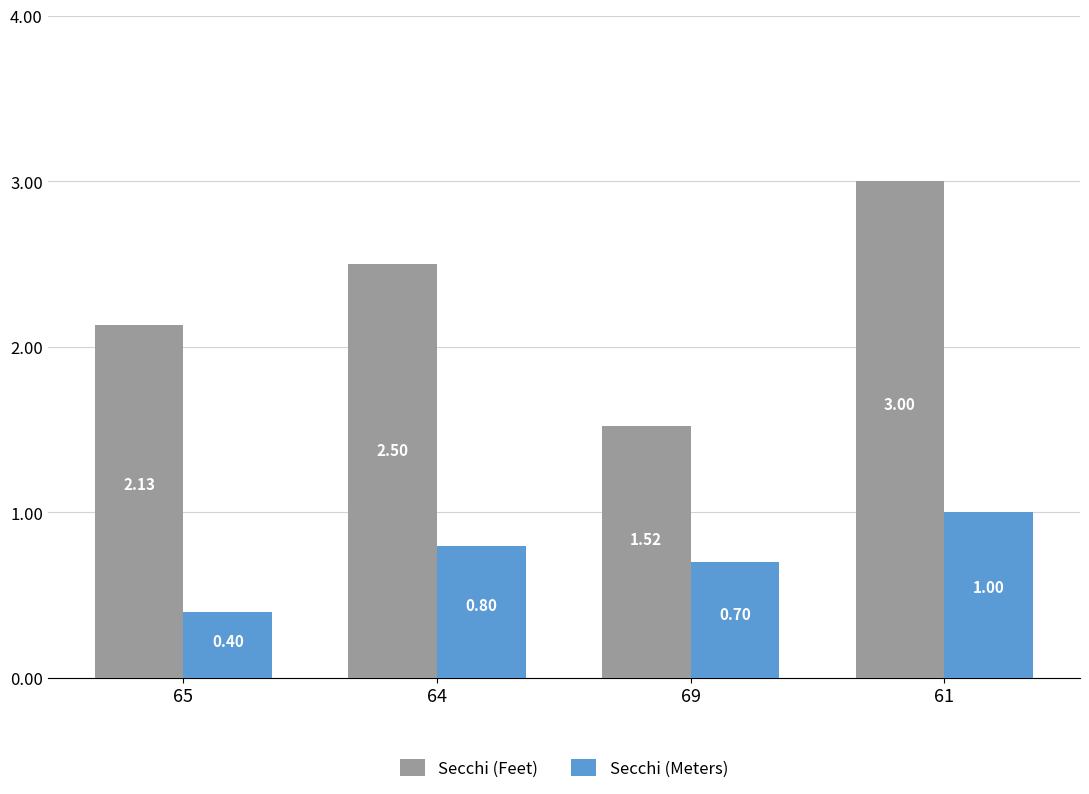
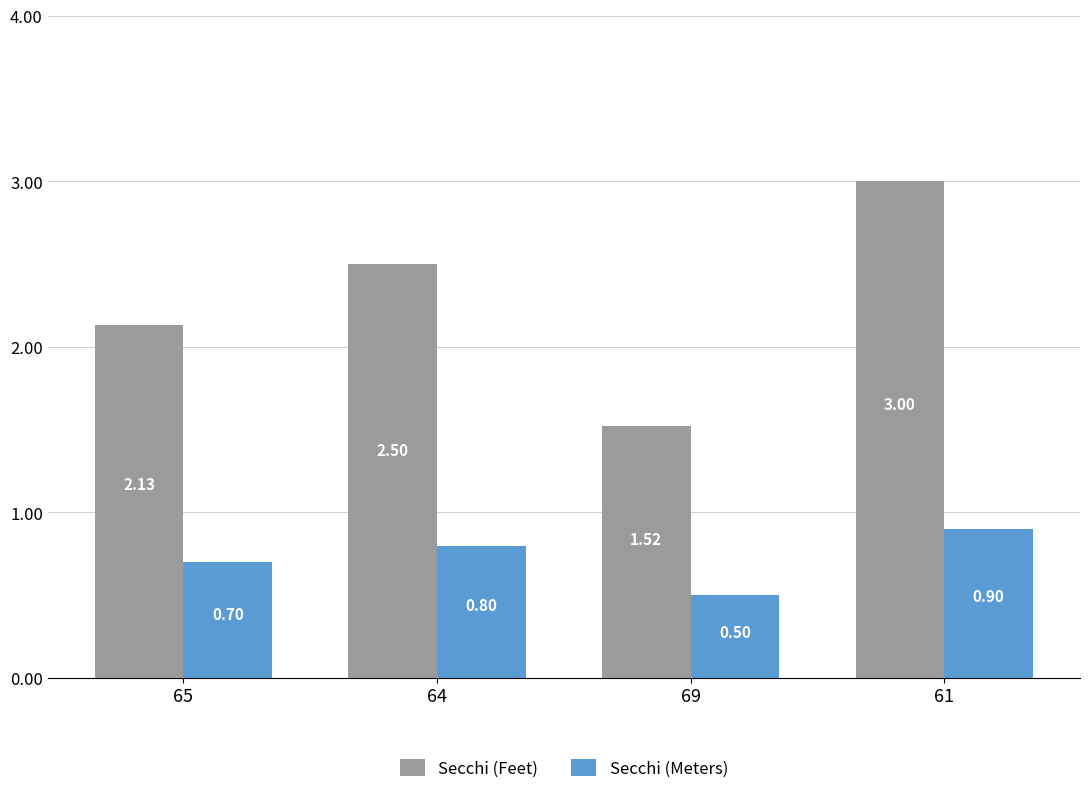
Secchi (Meters), 65: 0.40 -> 0.70
Secchi (Meters), 69: 0.70 -> 0.50
Secchi (Meters), 61: 1.00 -> 0.90
